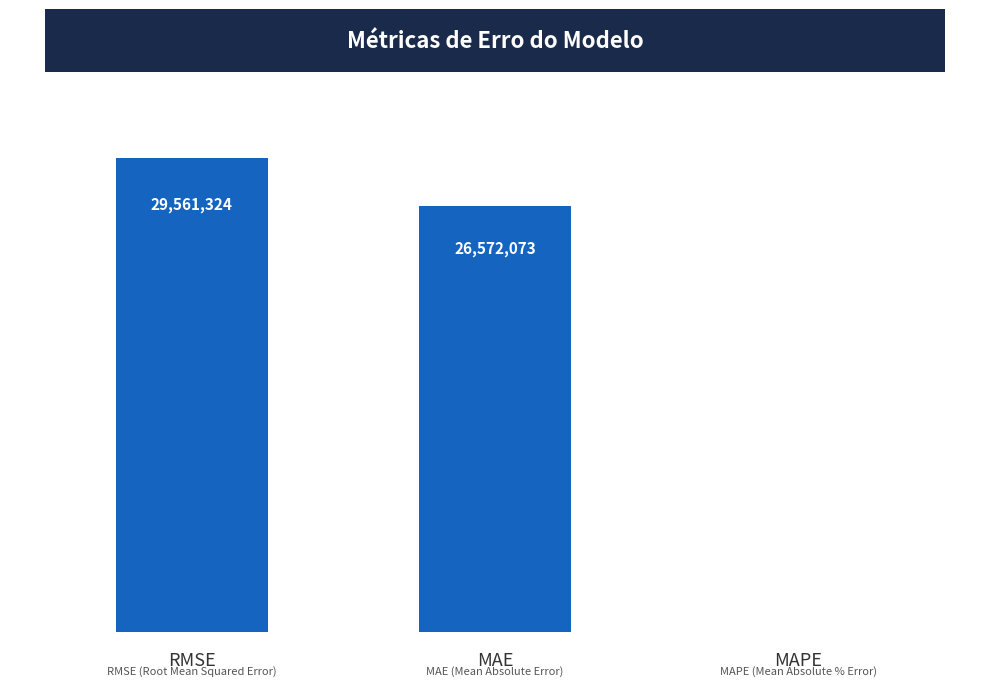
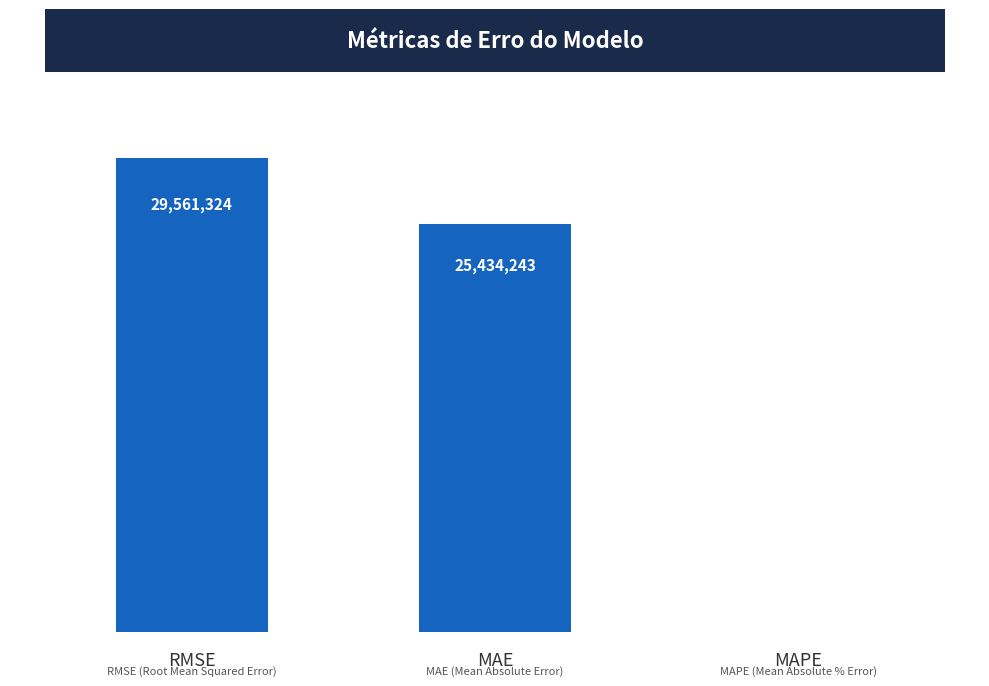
MAE: 26,572,073 -> 25,434,243
